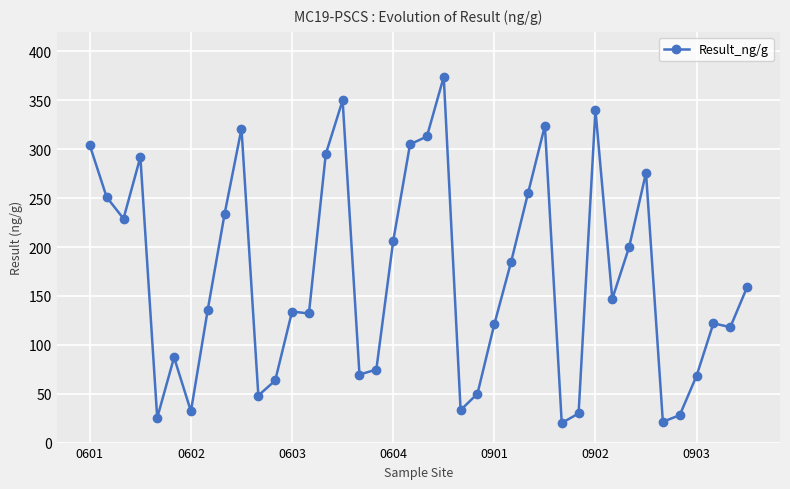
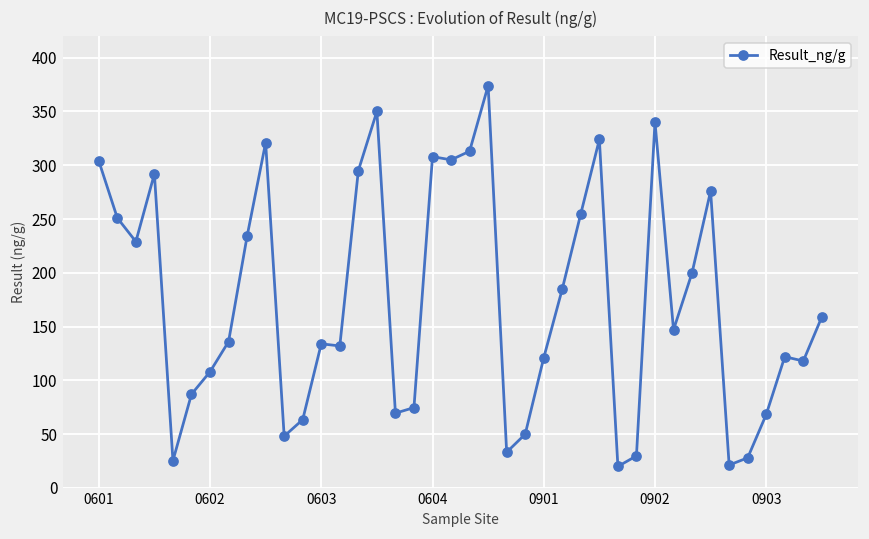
0602: 30 -> 110
0604: 210 -> 310
